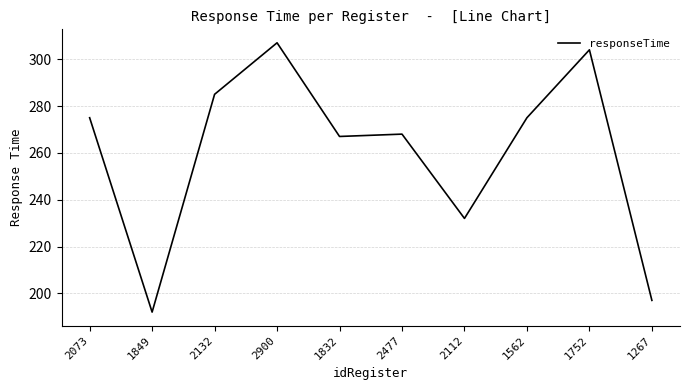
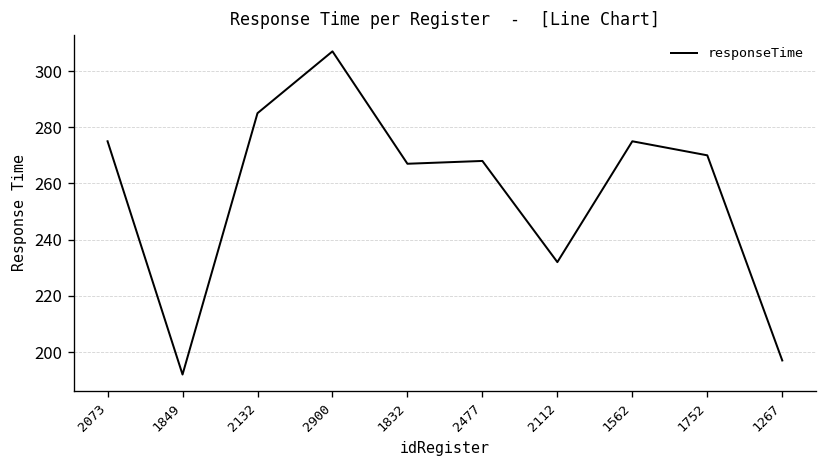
1752: 304 -> 270
